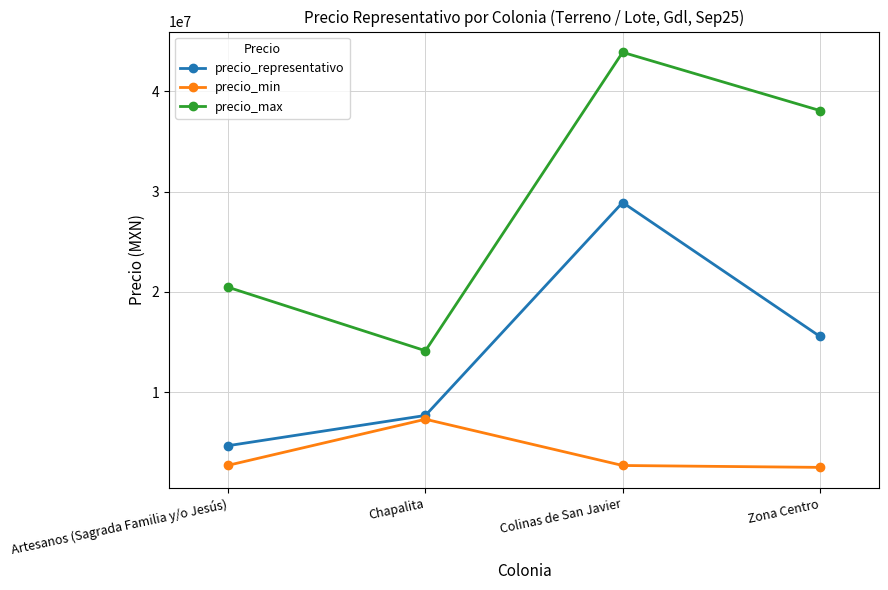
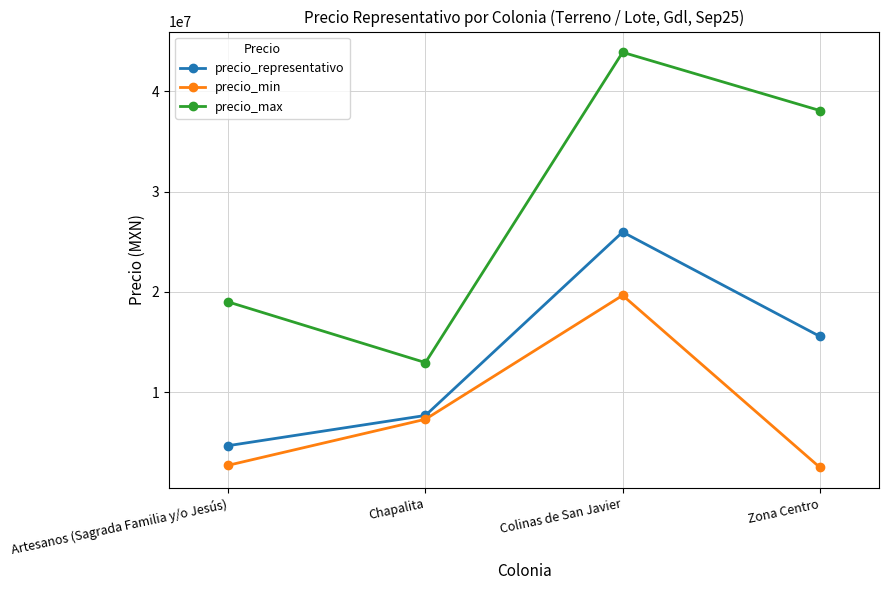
precio_max, Artesanos (Sagrada Familia y/o Jesús): 20500000 -> 19000000
precio_max, Chapalita: 14100000 -> 13000000
precio_representativo, Colinas de San Javier: 28900000 -> 26000000
precio_min, Colinas de San Javier: 2700000 -> 19700000
